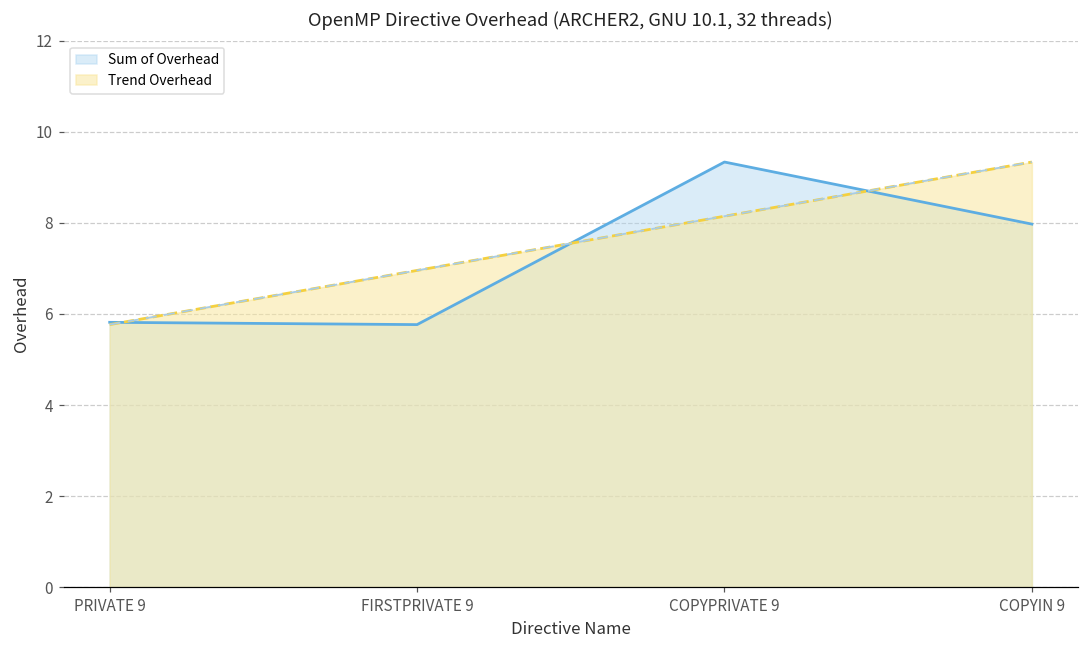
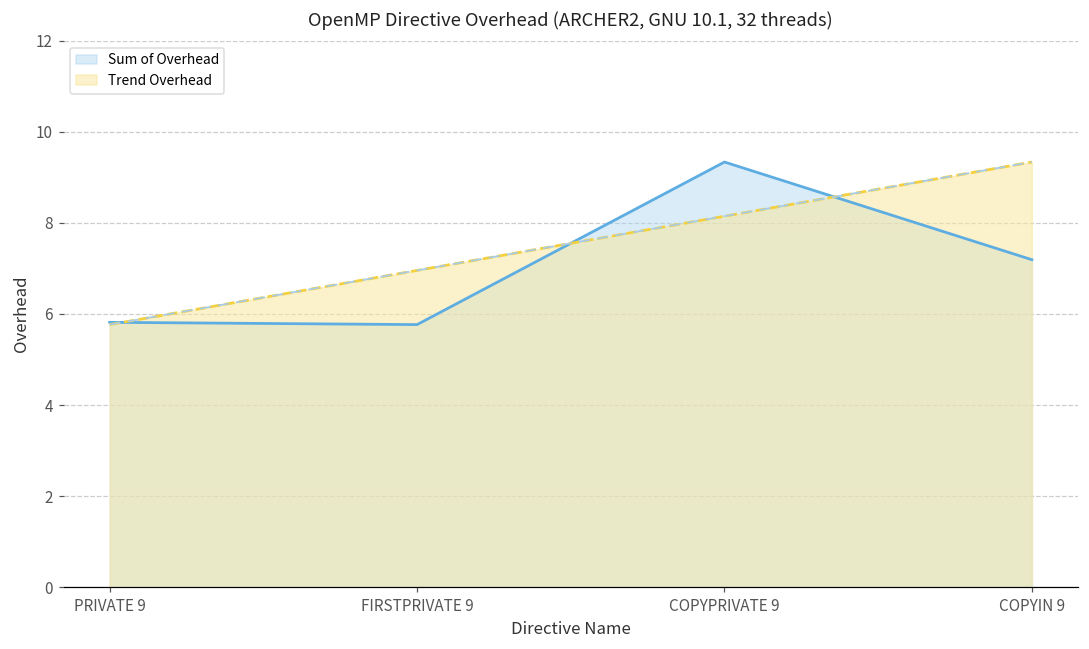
Sum of Overhead, COPYIN 9: 8.0 -> 7.2
